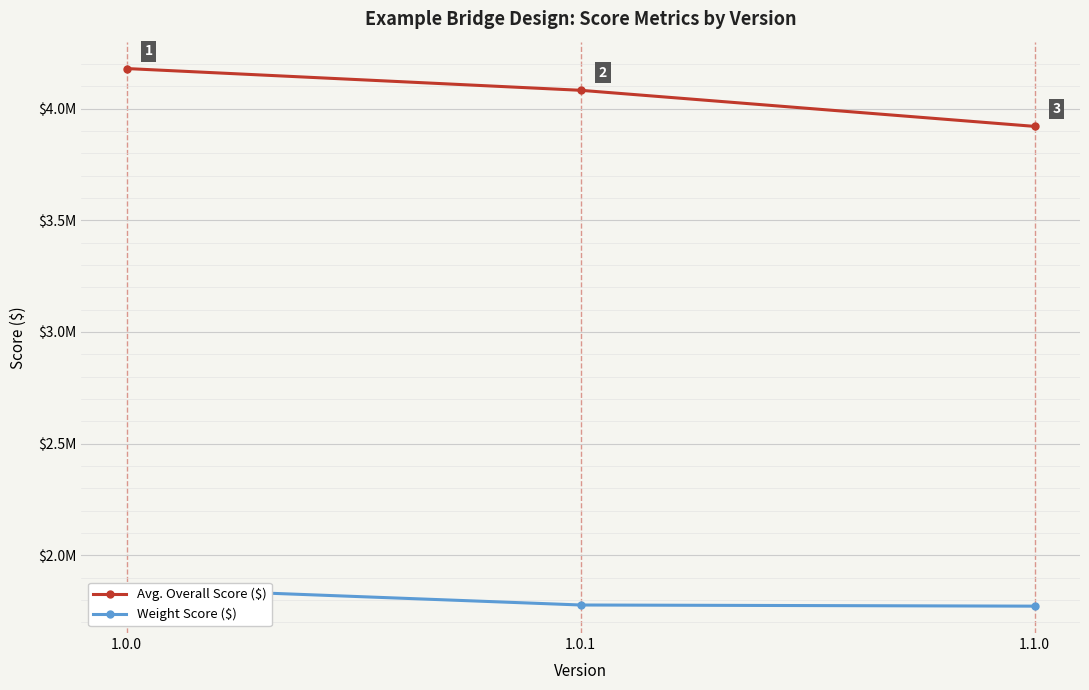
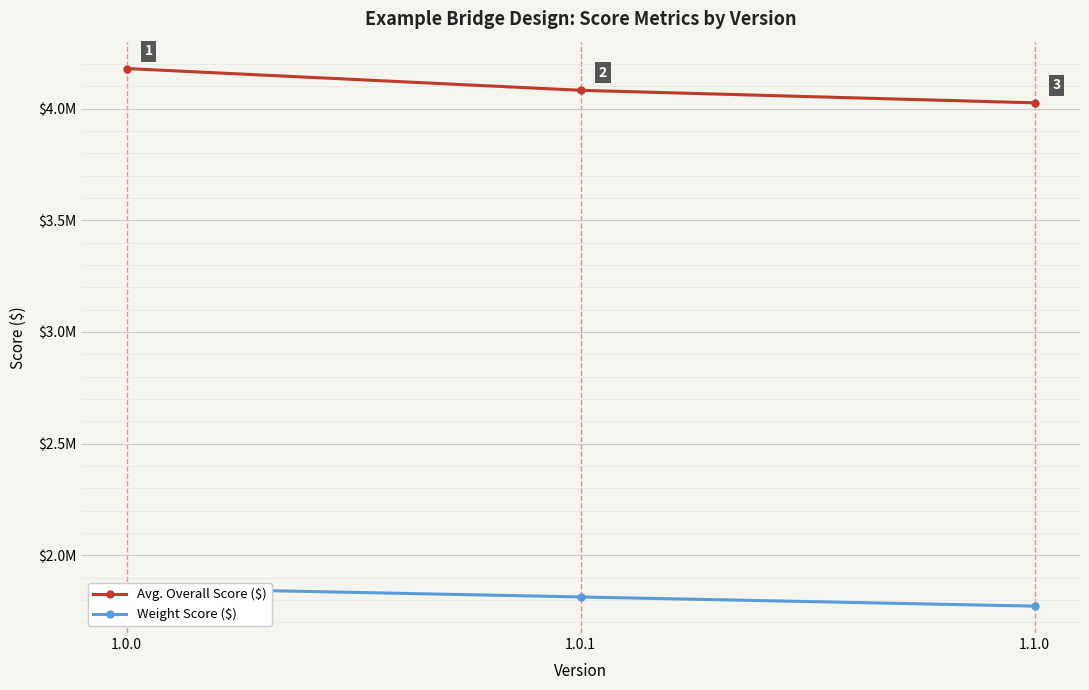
Weight Score ($), 1.0.1: $1780000 -> $1810000
Avg. Overall Score ($), 1.1.0: $3920000 -> $4030000
